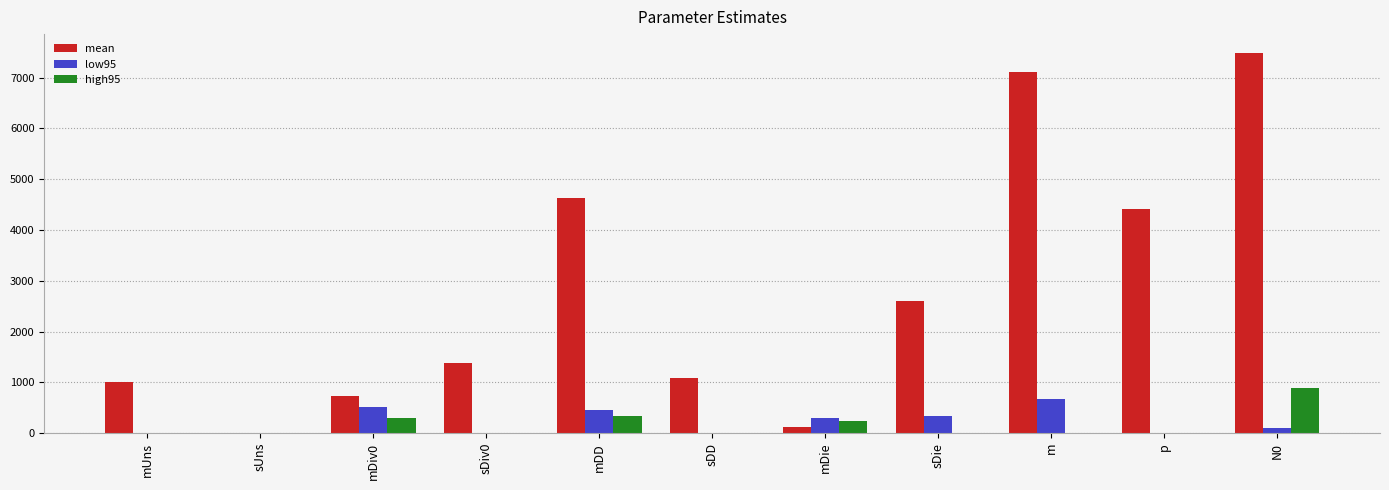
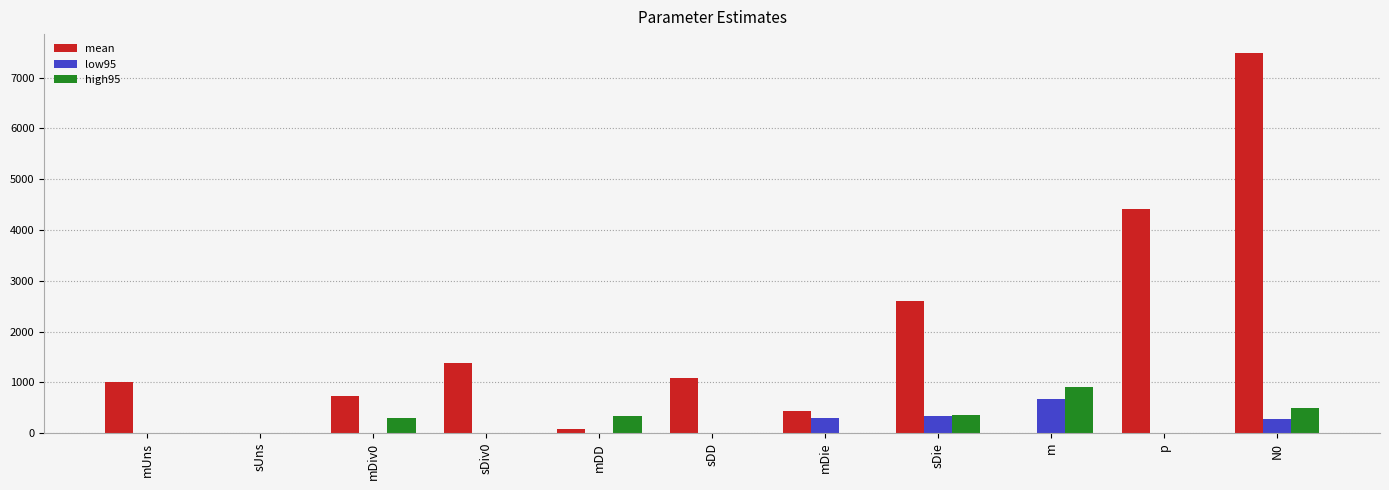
low95, mDiv0: 500 -> 0
mean, mDD: 4600 -> 100
low95, mDD: 500 -> 0
mean, mDie: 100 -> 400
high95, mDie: 200 -> 0
high95, sDie: 0 -> 400
mean, m: 7100 -> 0
high95, m: 0 -> 900
low95, N0: 100 -> 300
high95, N0: 900 -> 500
